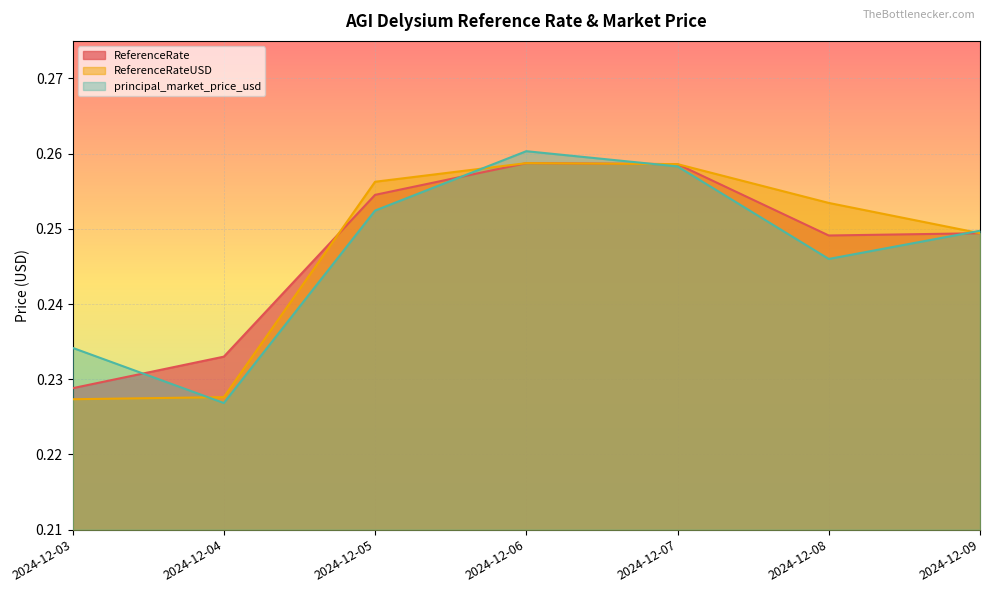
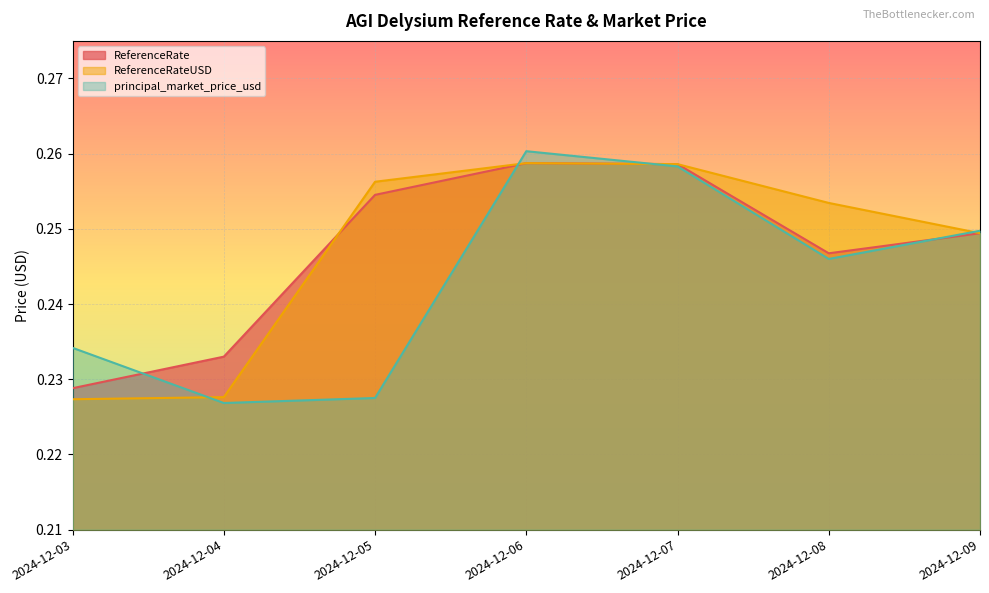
principal_market_price_usd, 2024-12-05: 0.252 -> 0.228
ReferenceRate, 2024-12-08: 0.249 -> 0.247
